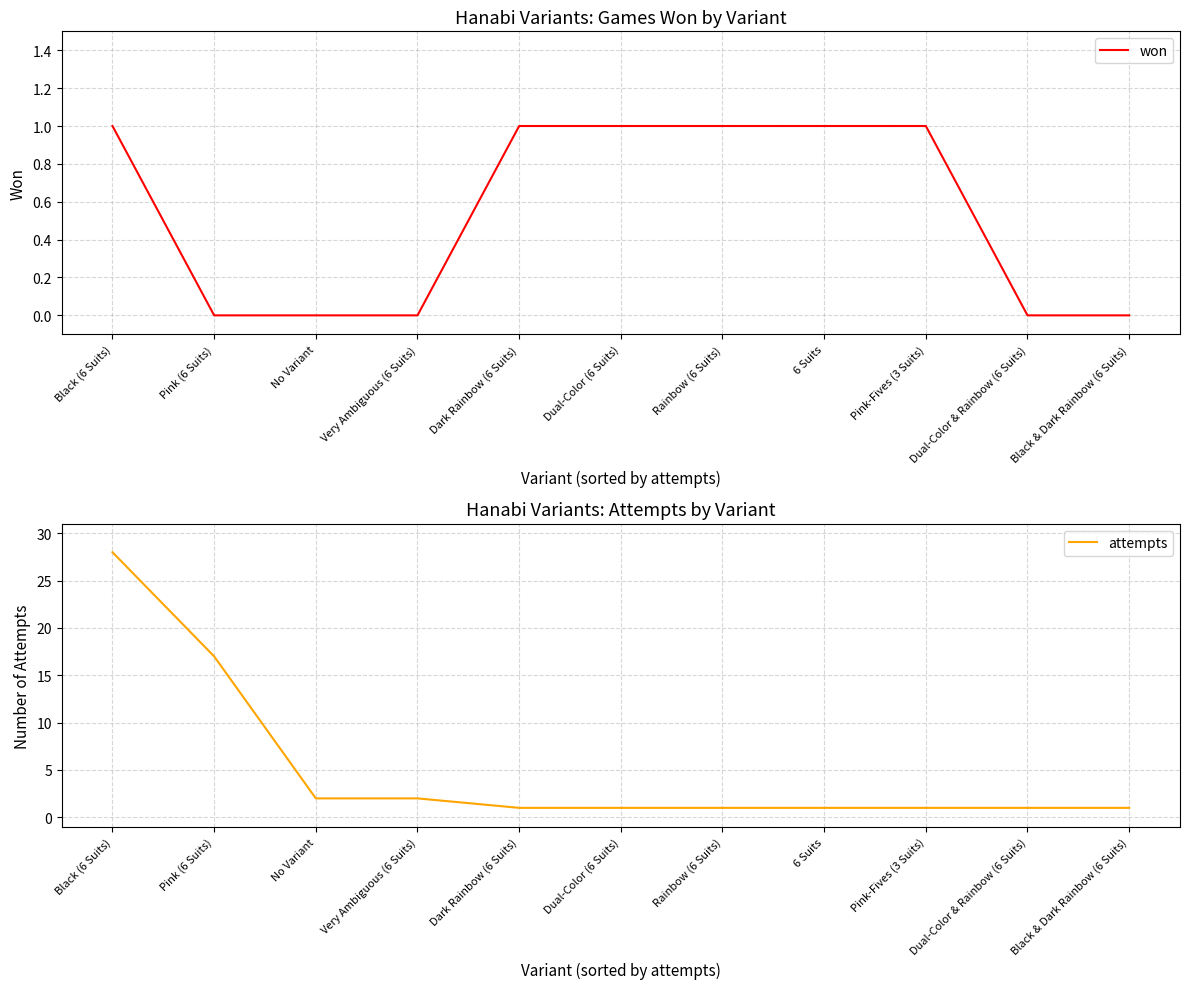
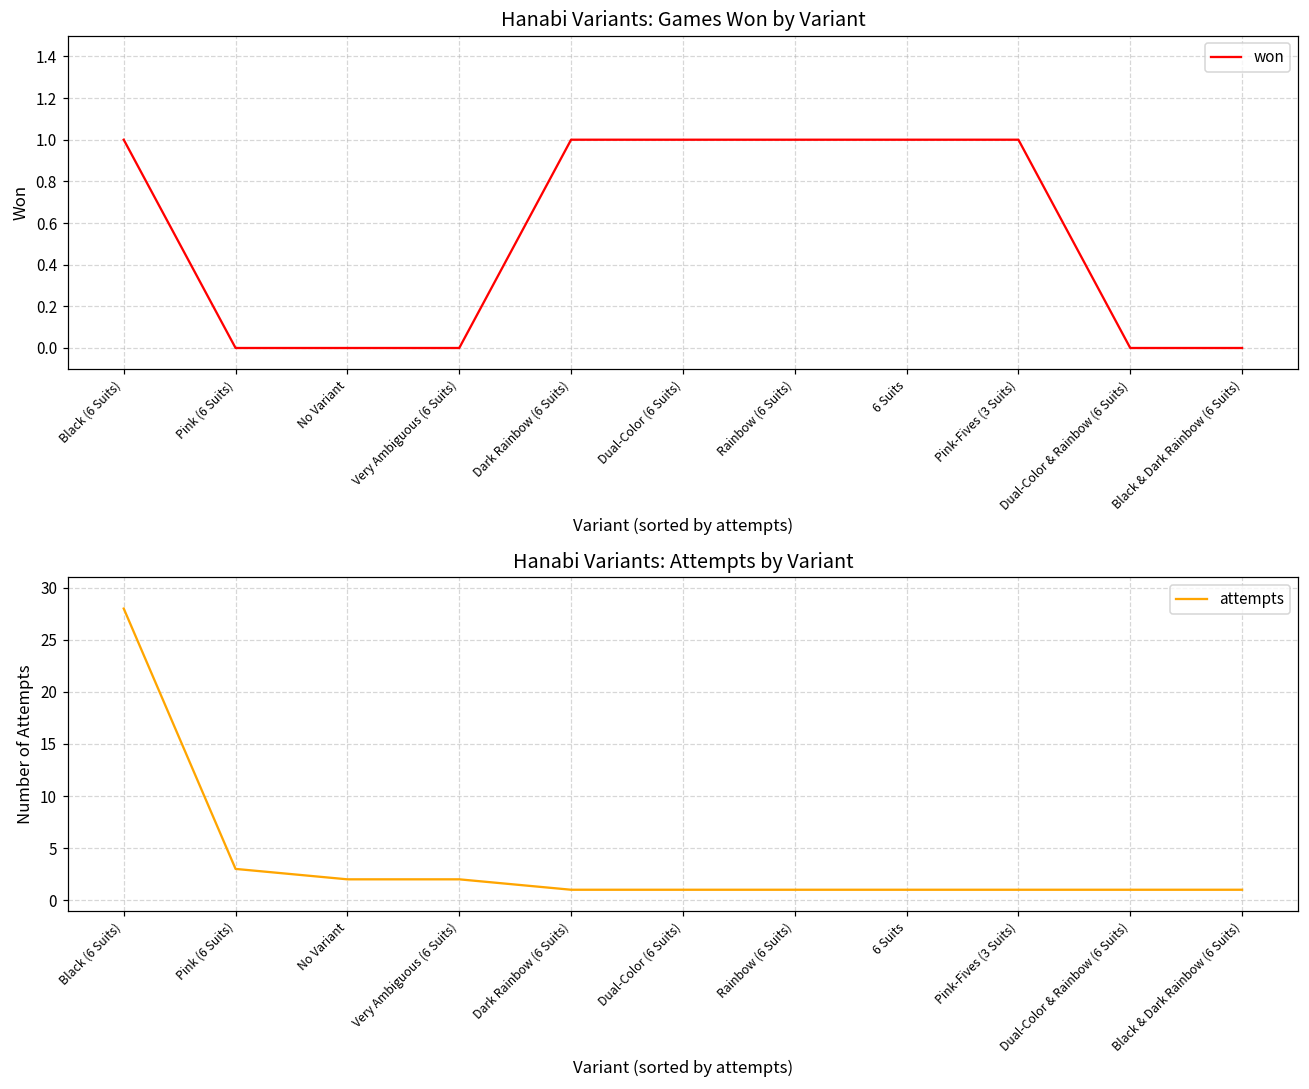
Hanabi Variants: Attempts by Variant, Pink (6 Suits): 17 -> 3
